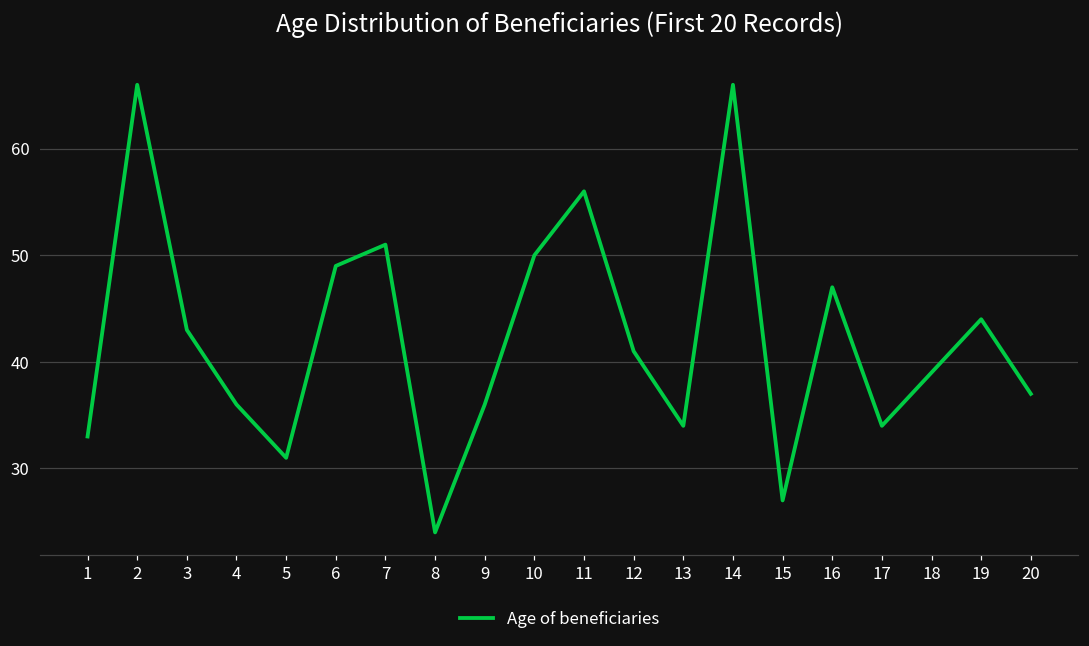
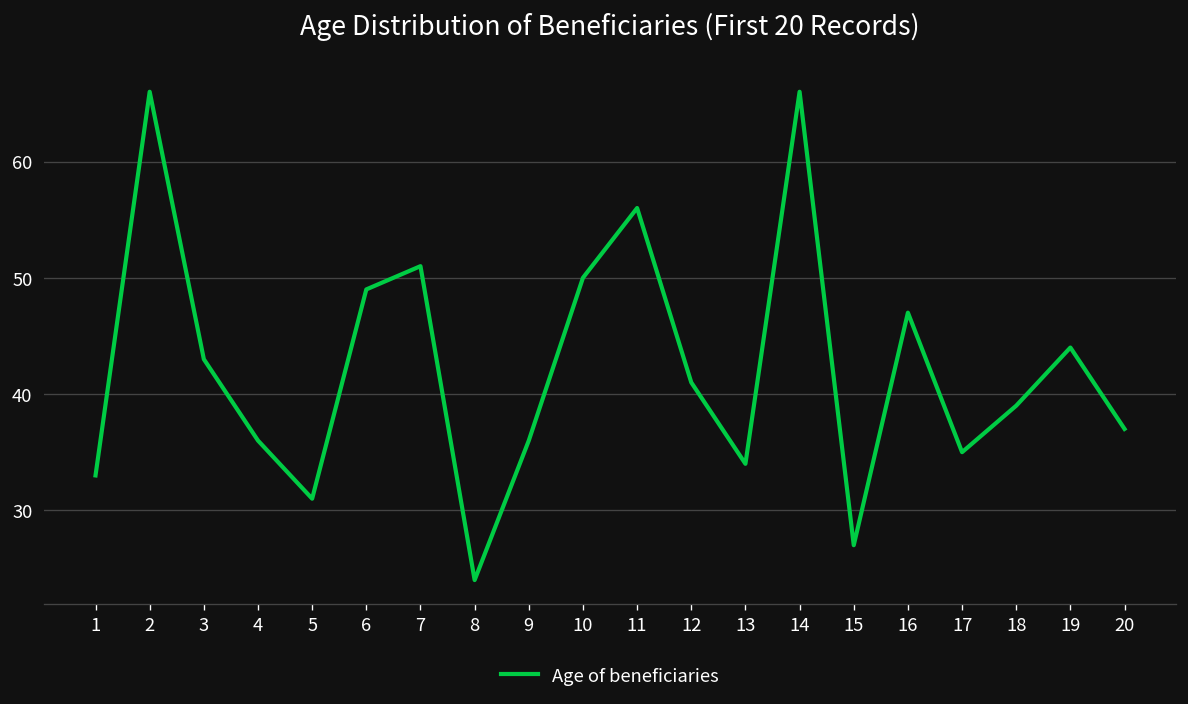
17: 34 -> 35
